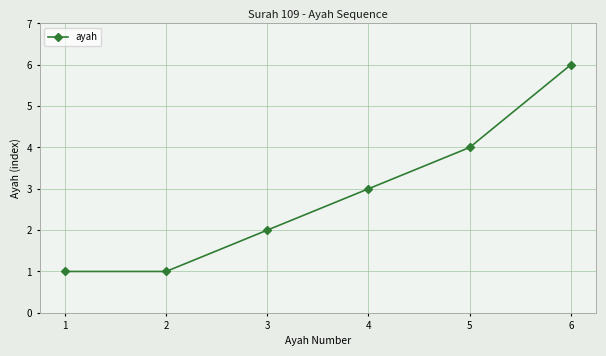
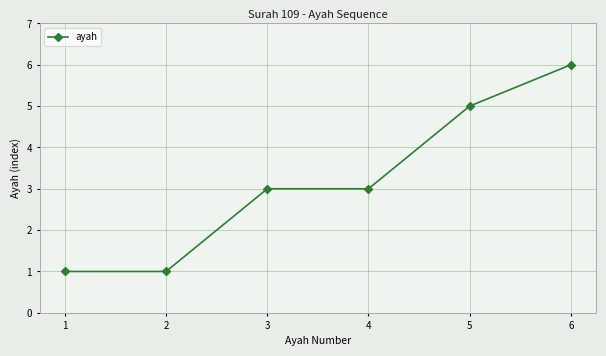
3: 2 -> 3
5: 4 -> 5
